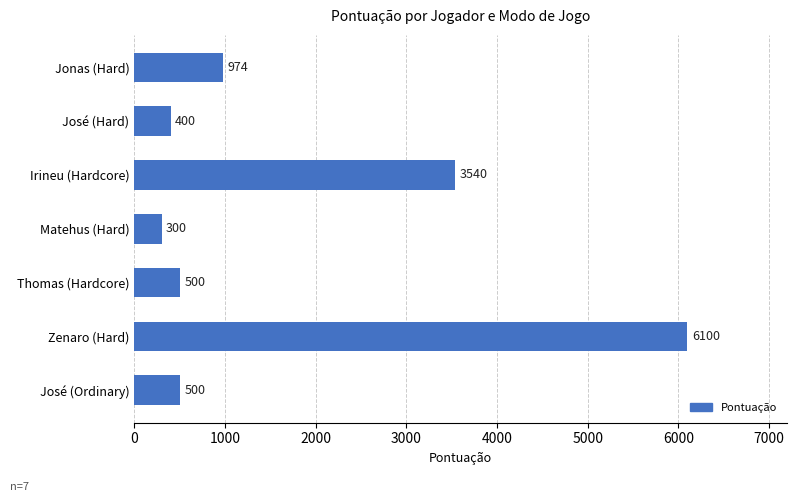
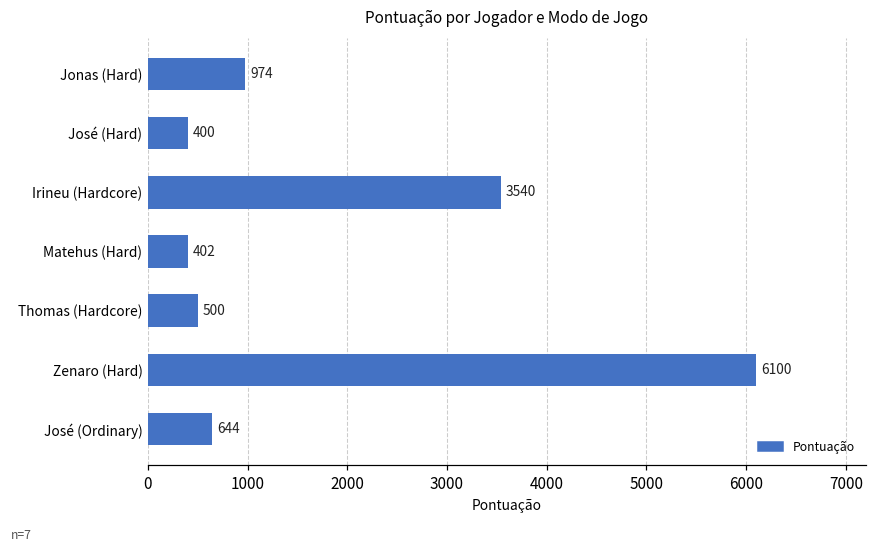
Matehus (Hard): 300 -> 402
José (Ordinary): 500 -> 644
